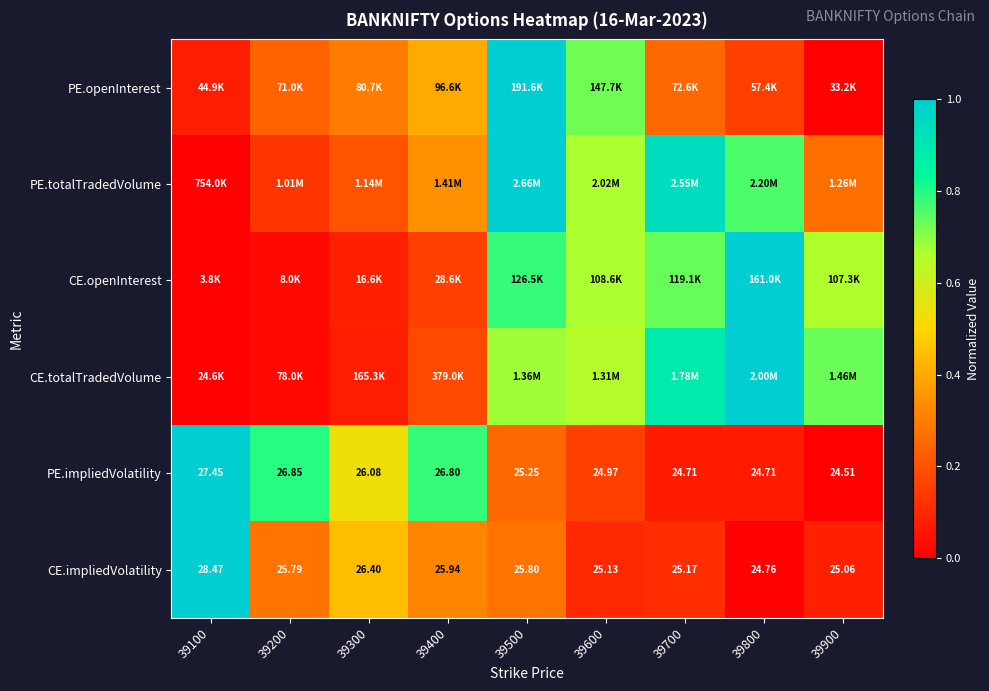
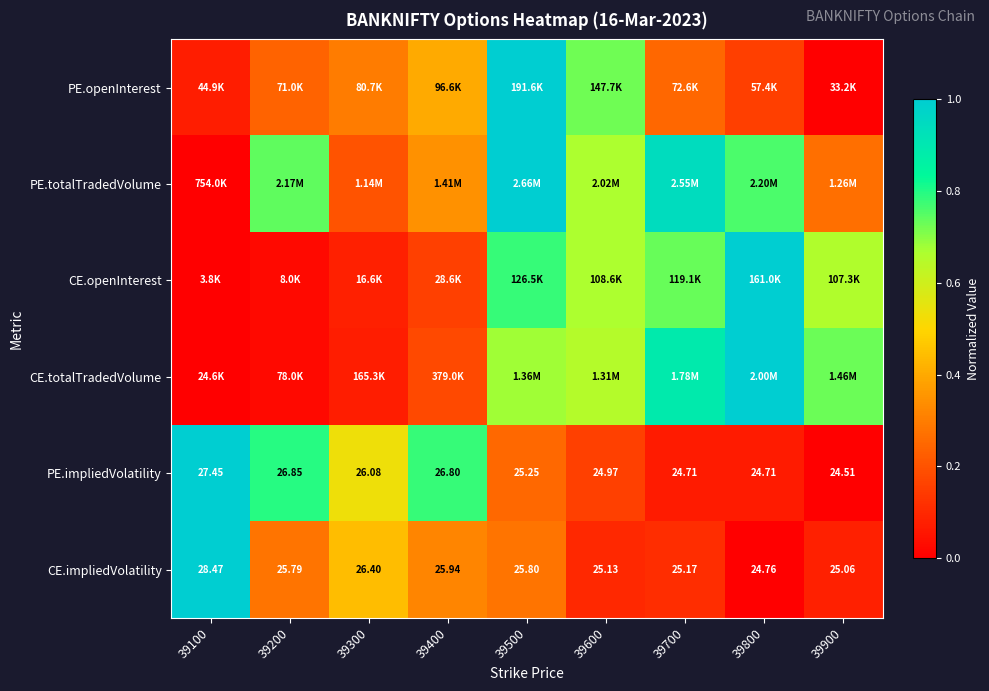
PE.totalTradedVolume, 39200: 1.01M -> 2.17M
